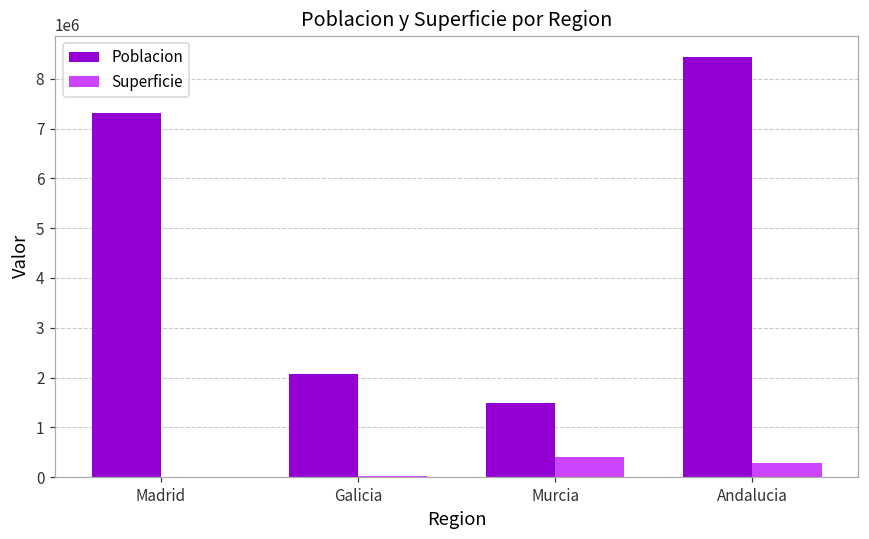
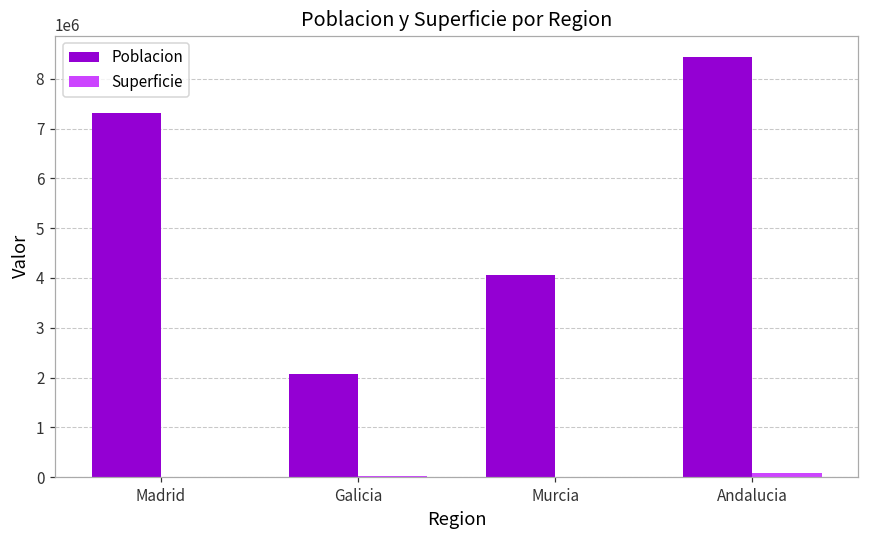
Poblacion, Murcia: 1500000 -> 4100000
Superficie, Murcia: 400000 -> 0
Superficie, Andalucia: 300000 -> 100000
